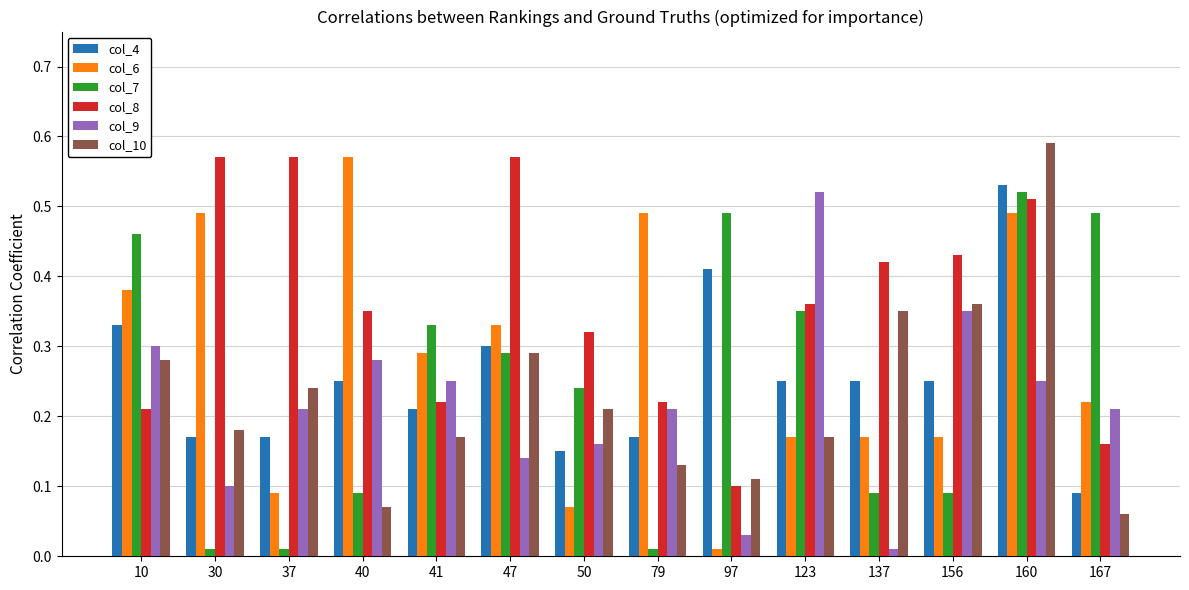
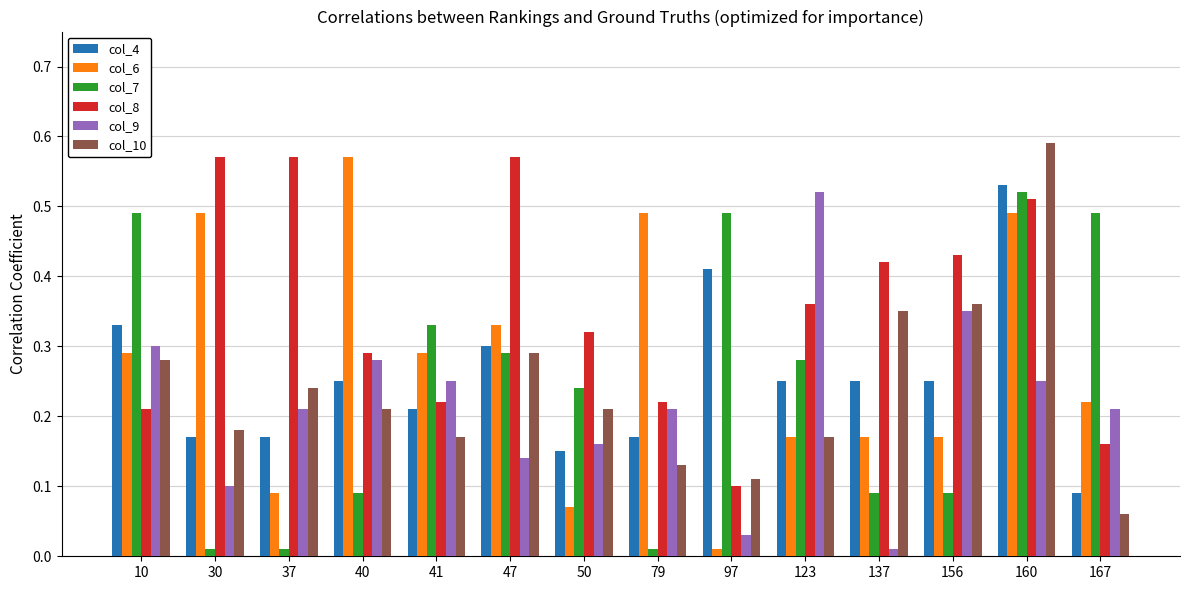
col_6, 10: 0.38 -> 0.29
col_7, 10: 0.46 -> 0.49
col_8, 40: 0.35 -> 0.29
col_10, 40: 0.07 -> 0.21
col_7, 123: 0.35 -> 0.28
